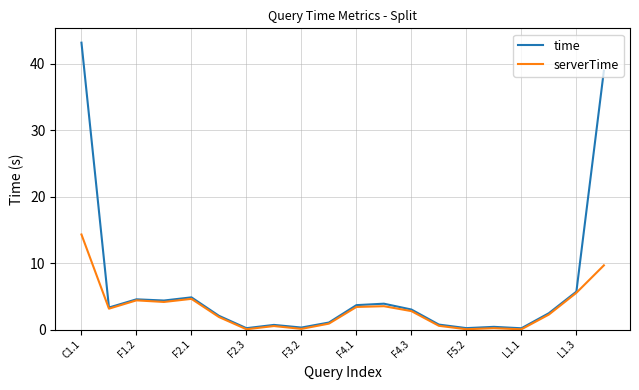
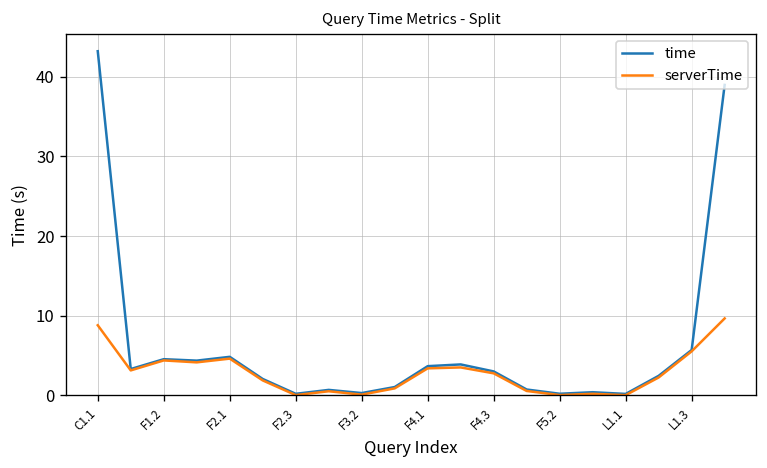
serverTime, C1.1: 14 -> 9
